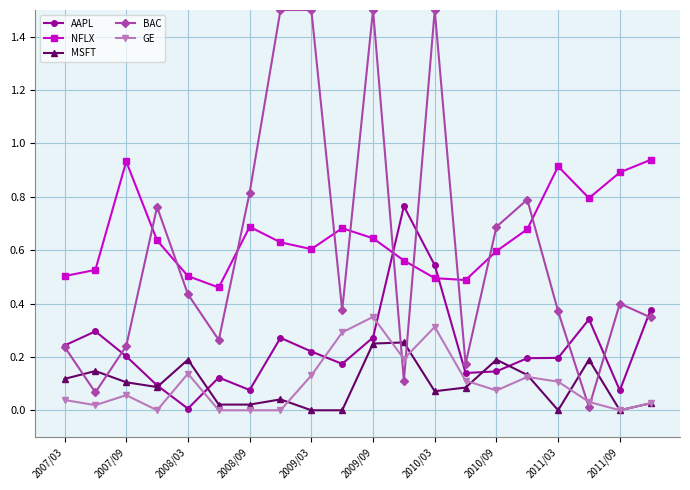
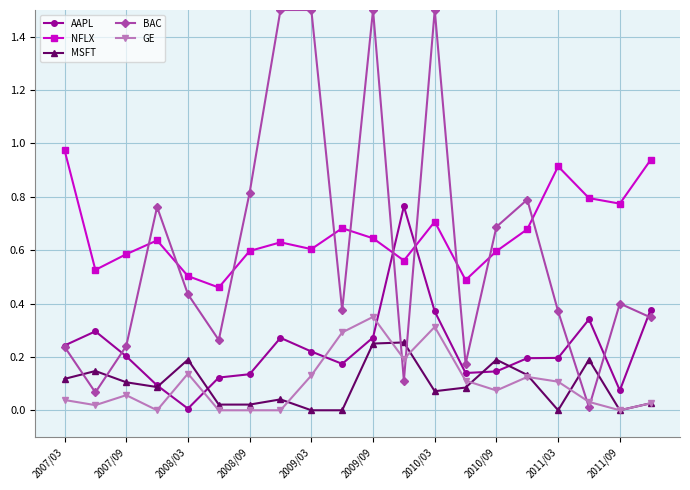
NFLX, 2007/03: 0.50 -> 0.98
NFLX, 2007/09: 0.93 -> 0.58
AAPL, 2008/09: 0.08 -> 0.14
NFLX, 2008/09: 0.69 -> 0.60
AAPL, 2010/03: 0.54 -> 0.37
NFLX, 2010/03: 0.50 -> 0.71
NFLX, 2011/09: 0.89 -> 0.77
